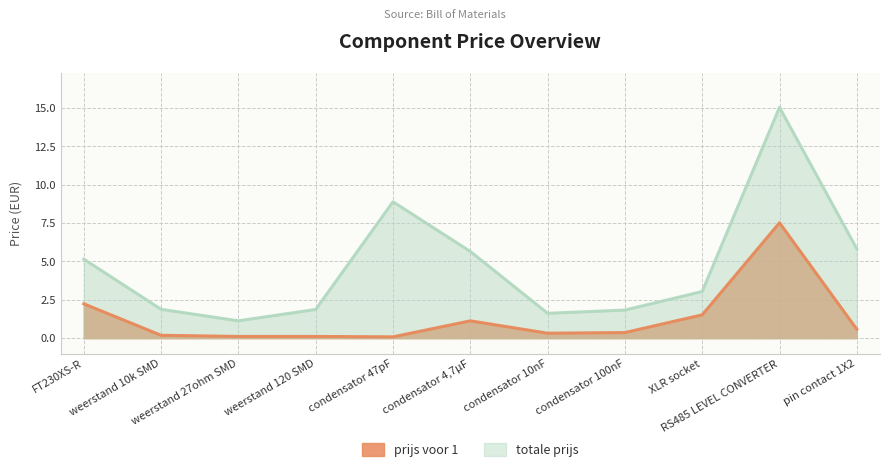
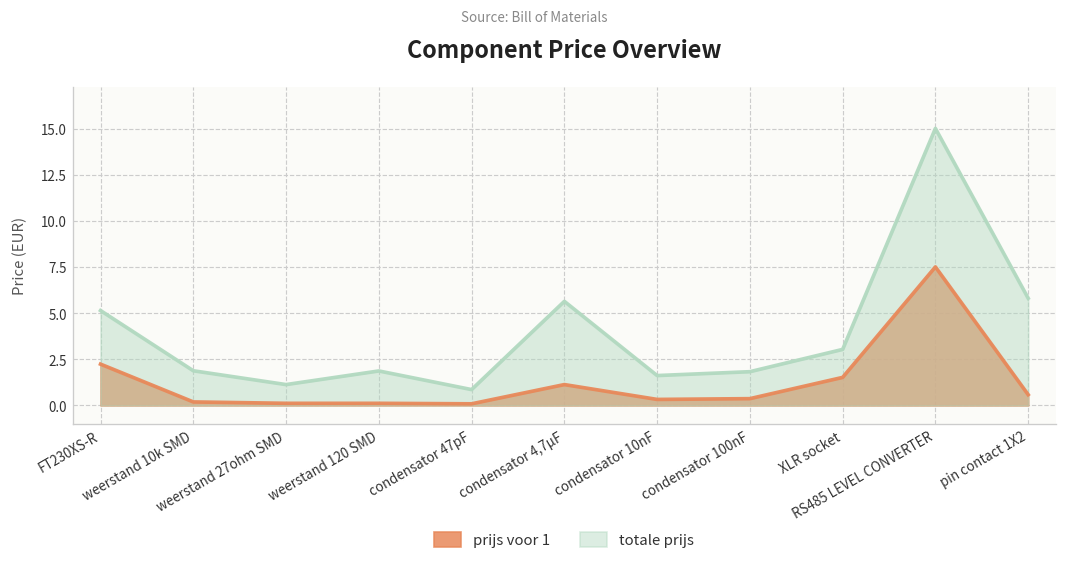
totale prijs, condensator 47pF: 8.9 -> 0.9
